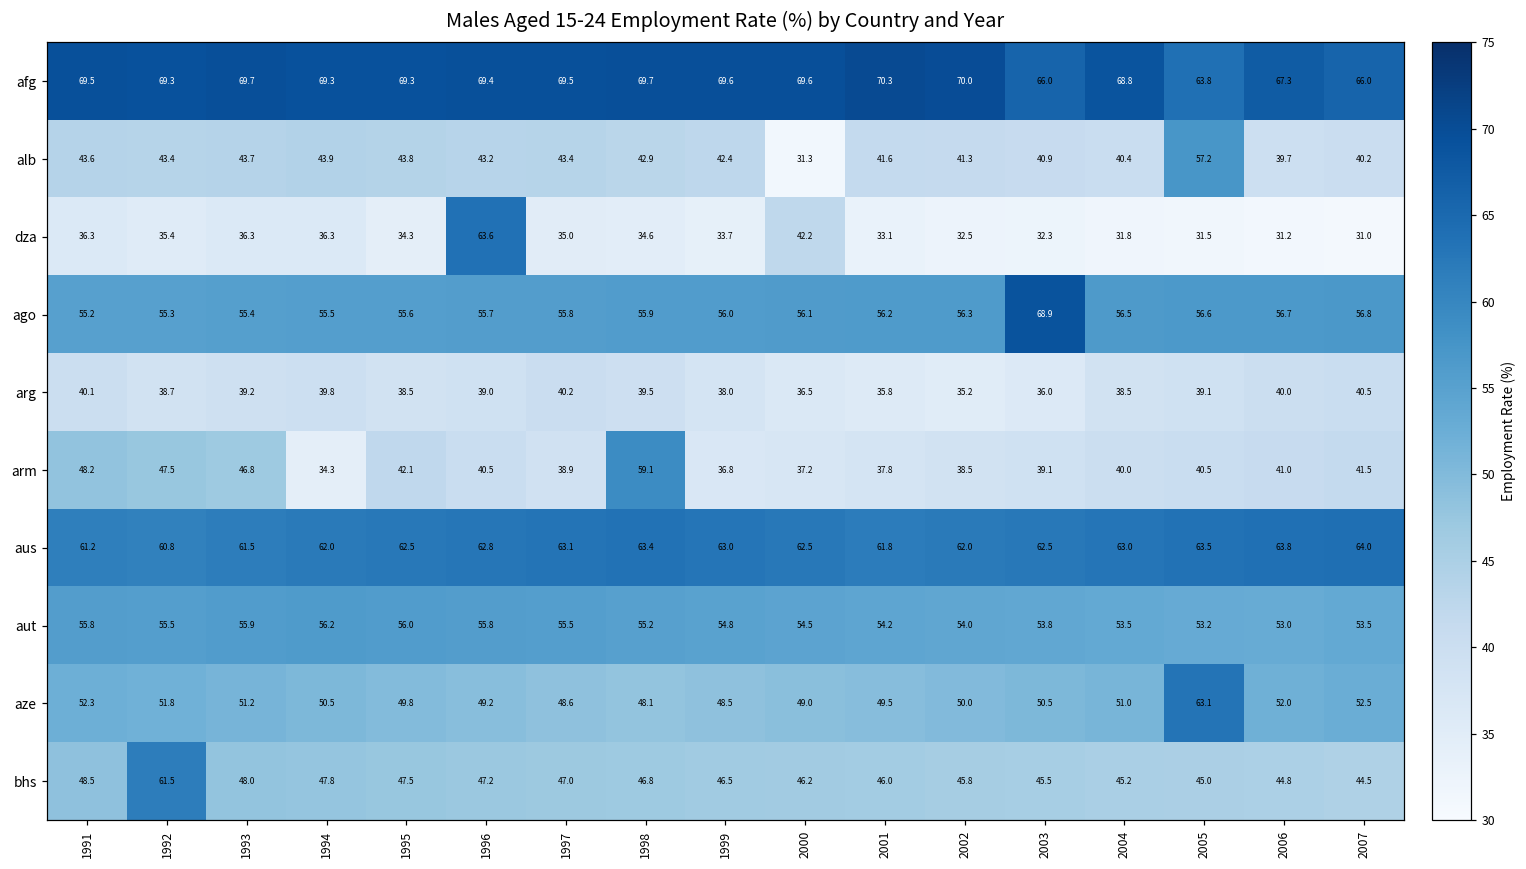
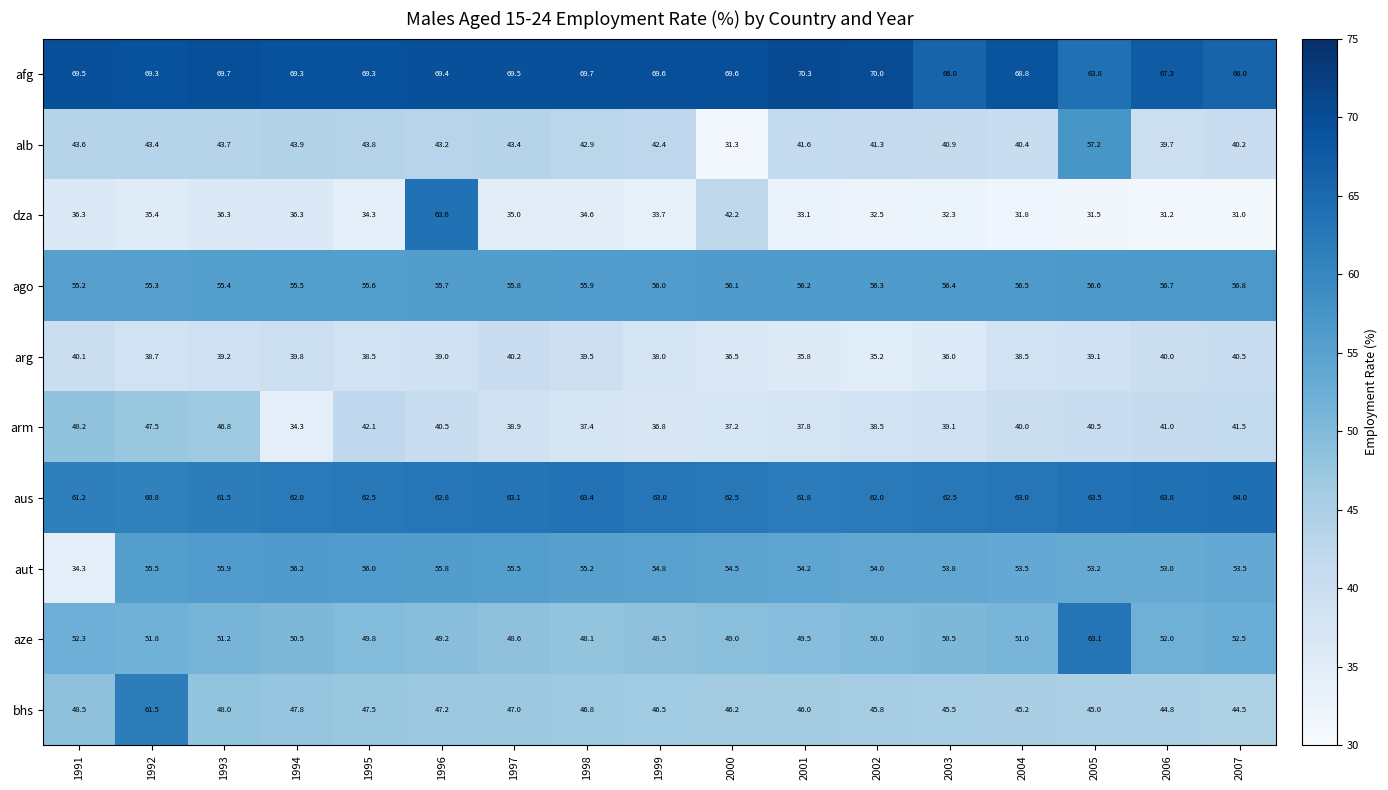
ago, 2003: 68.9 -> 56.4
arm, 1998: 59.1 -> 37.4
aut, 1991: 55.8 -> 34.3
